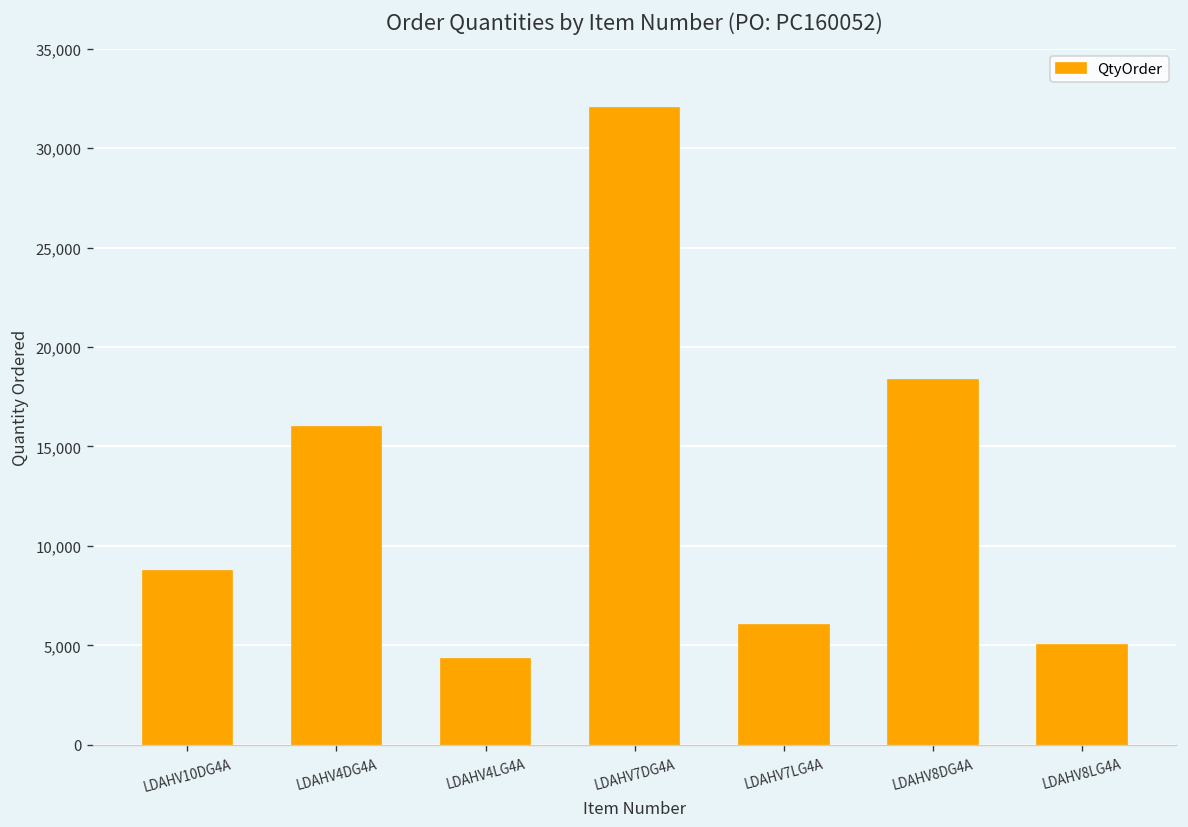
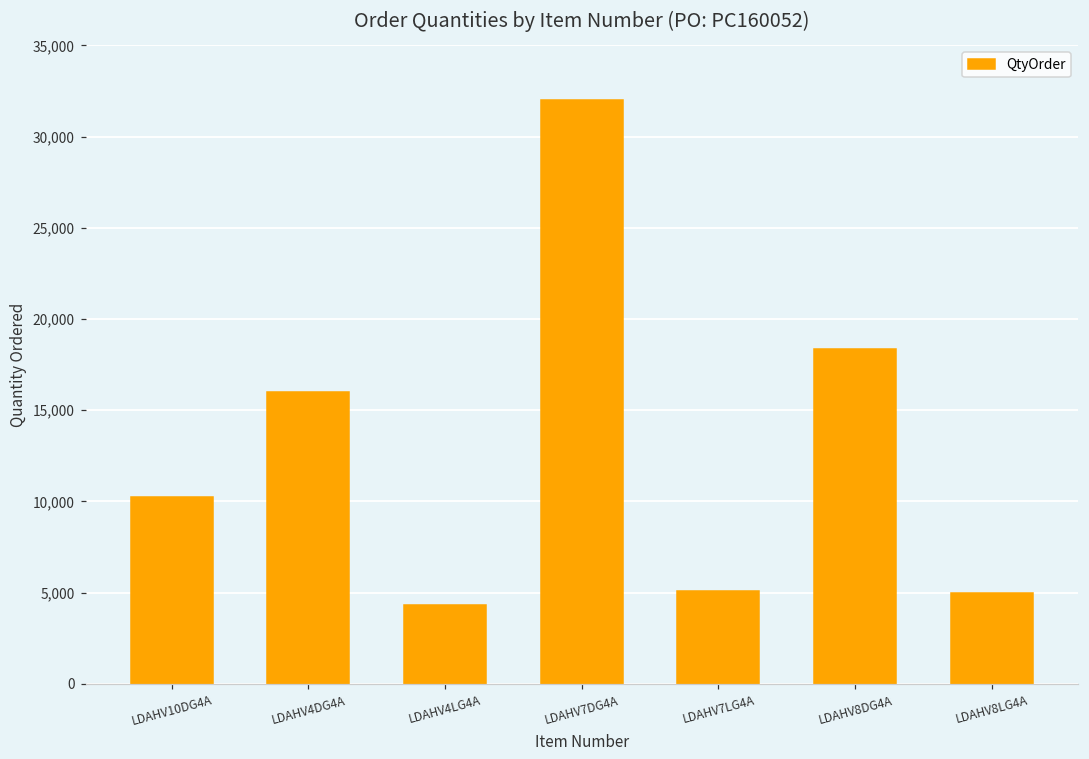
LDAHV10DG4A: 8,700 -> 10,300
LDAHV7LG4A: 6,000 -> 5,100
